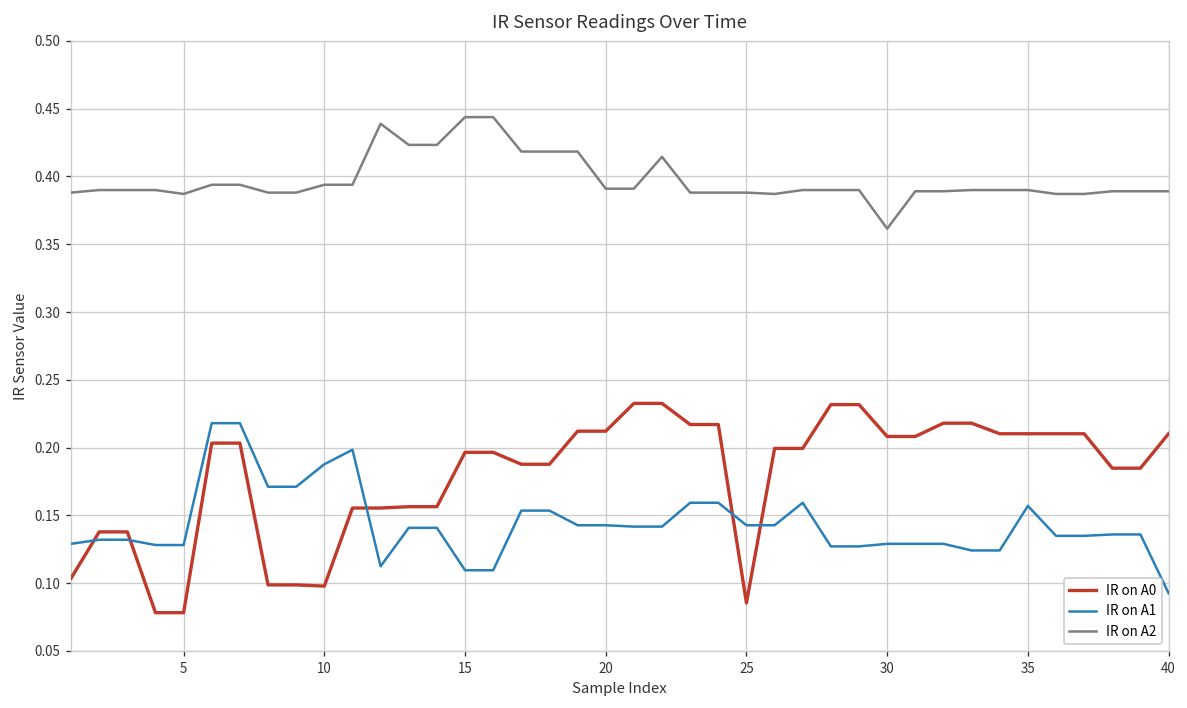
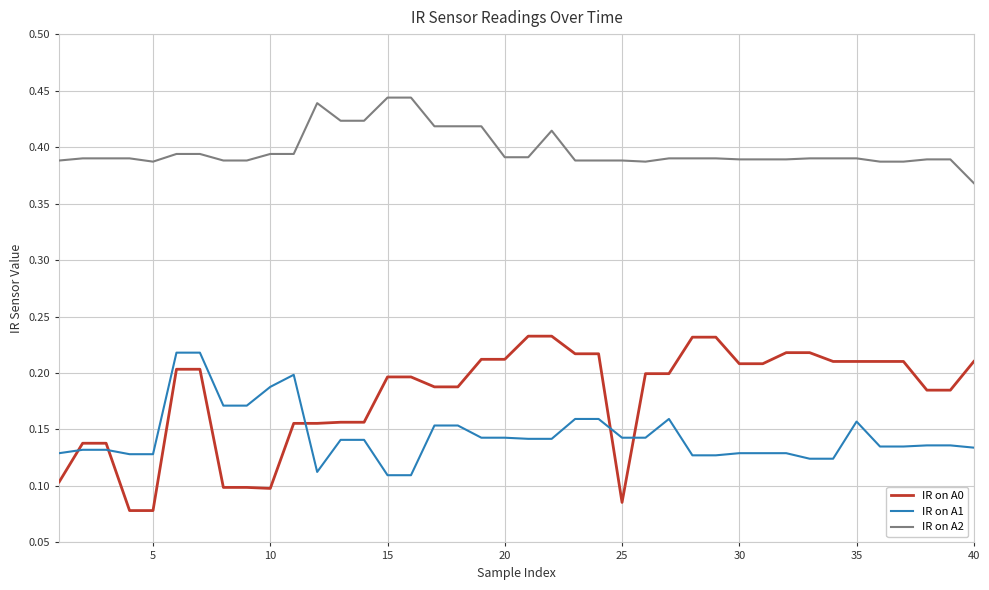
IR on A2, 30: 0.362 -> 0.389
IR on A1, 40: 0.093 -> 0.134
IR on A2, 40: 0.389 -> 0.368
